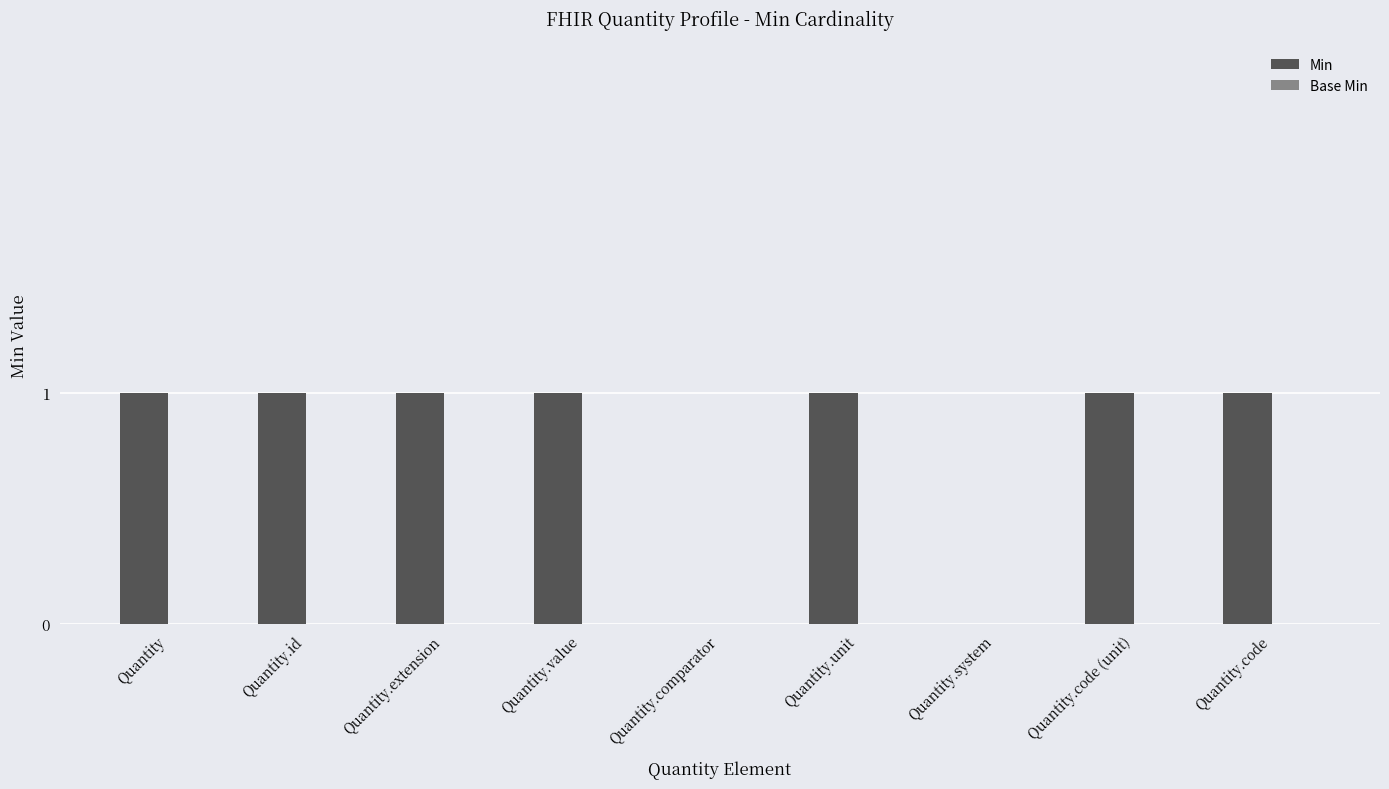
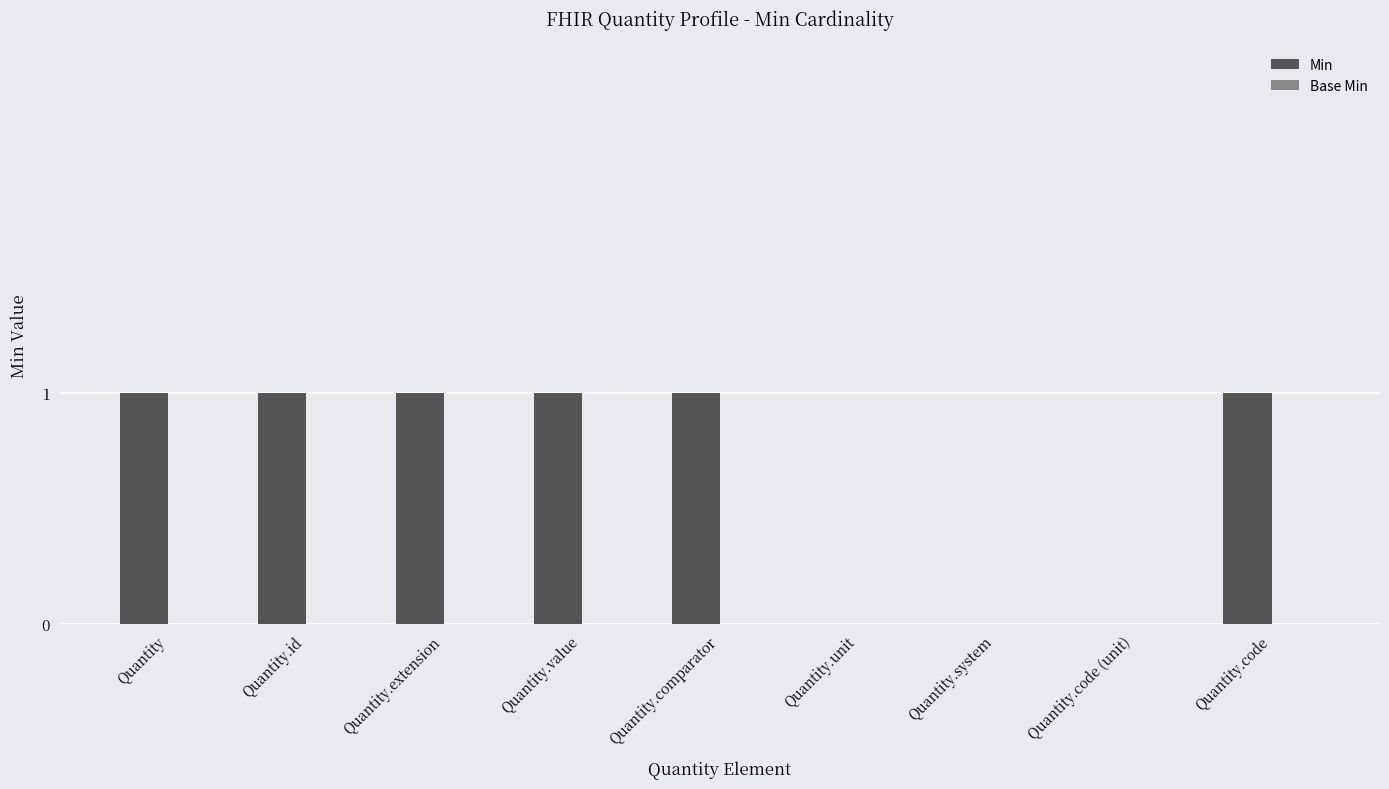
Min, Quantity.comparator: 0 -> 1
Min, Quantity.unit: 1 -> 0
Min, Quantity.code (unit): 1 -> 0
